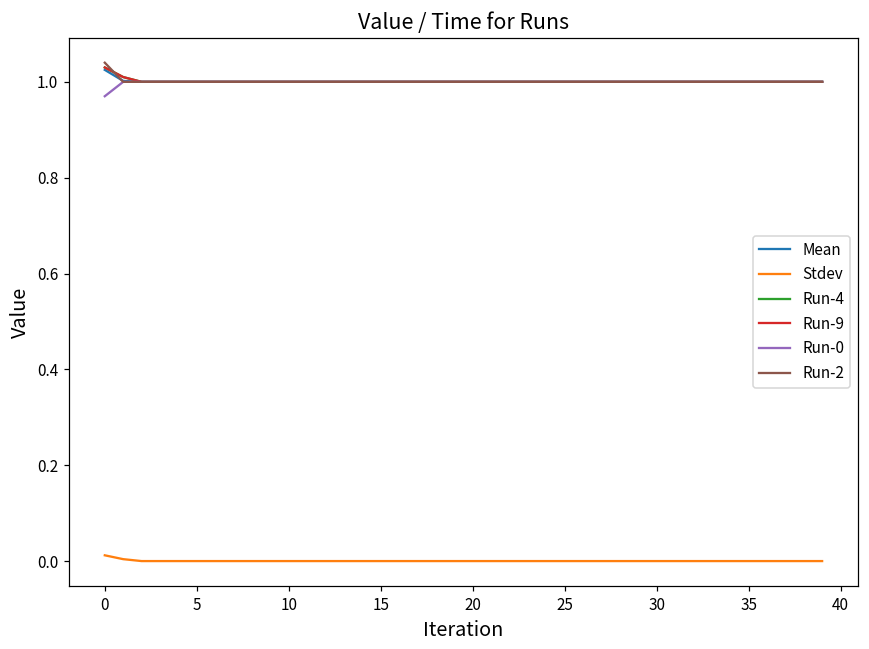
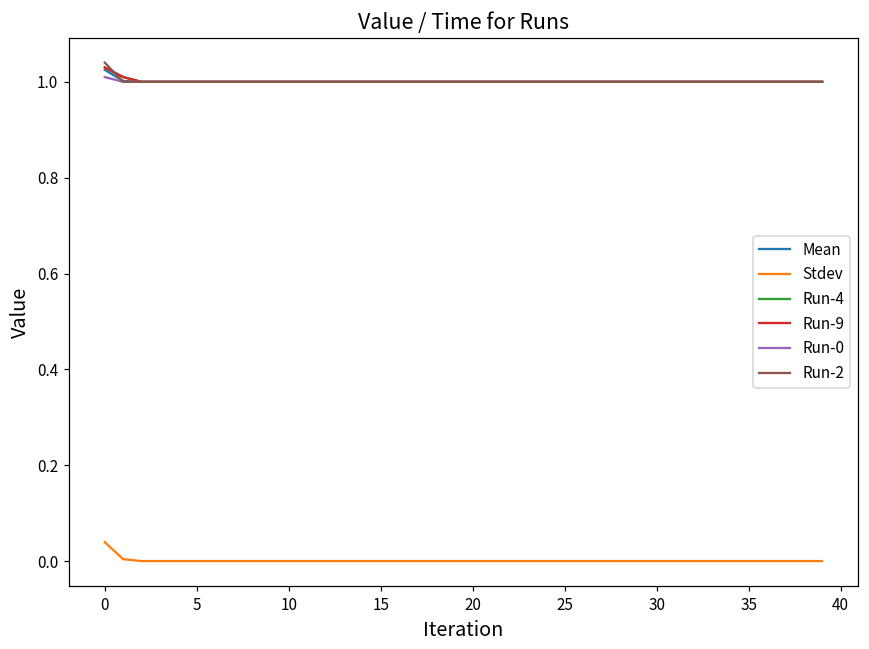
Stdev, 0: 0.01 -> 0.04
Run-0, 0: 0.97 -> 1.01
